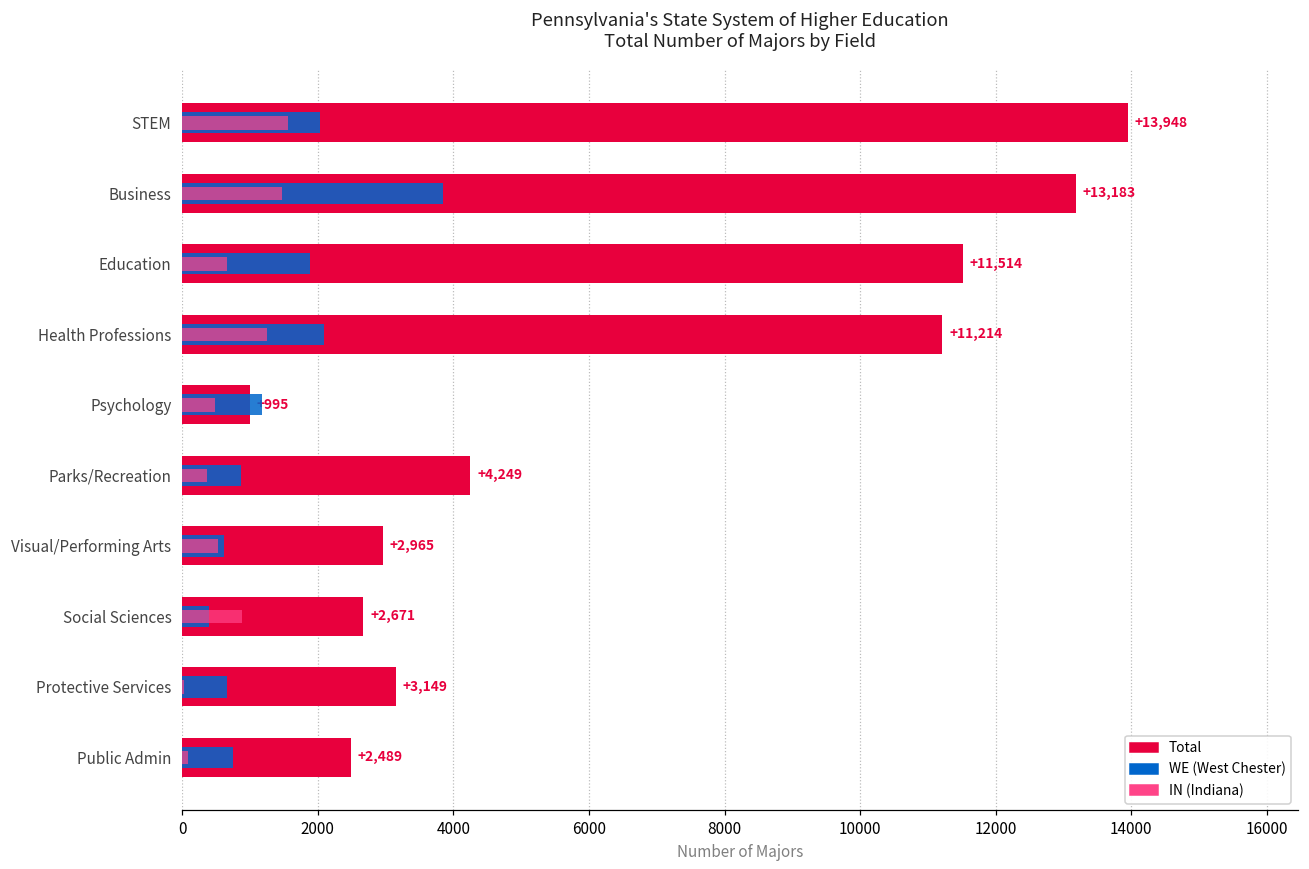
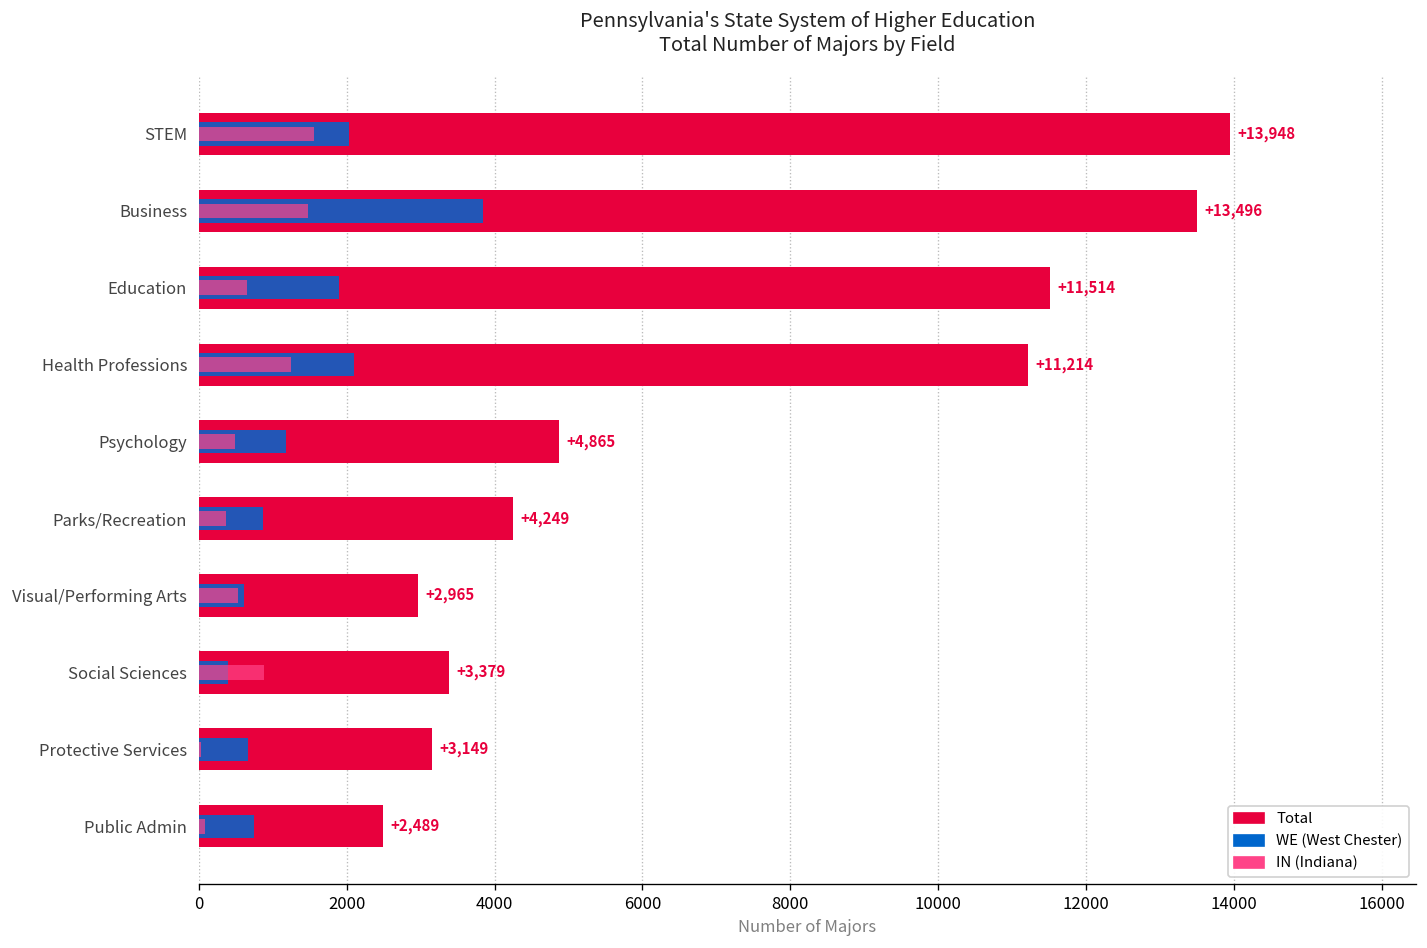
Total, Business: +13,183 -> +13,496
Total, Psychology: +995 -> +4,865
Total, Social Sciences: +2,671 -> +3,379
